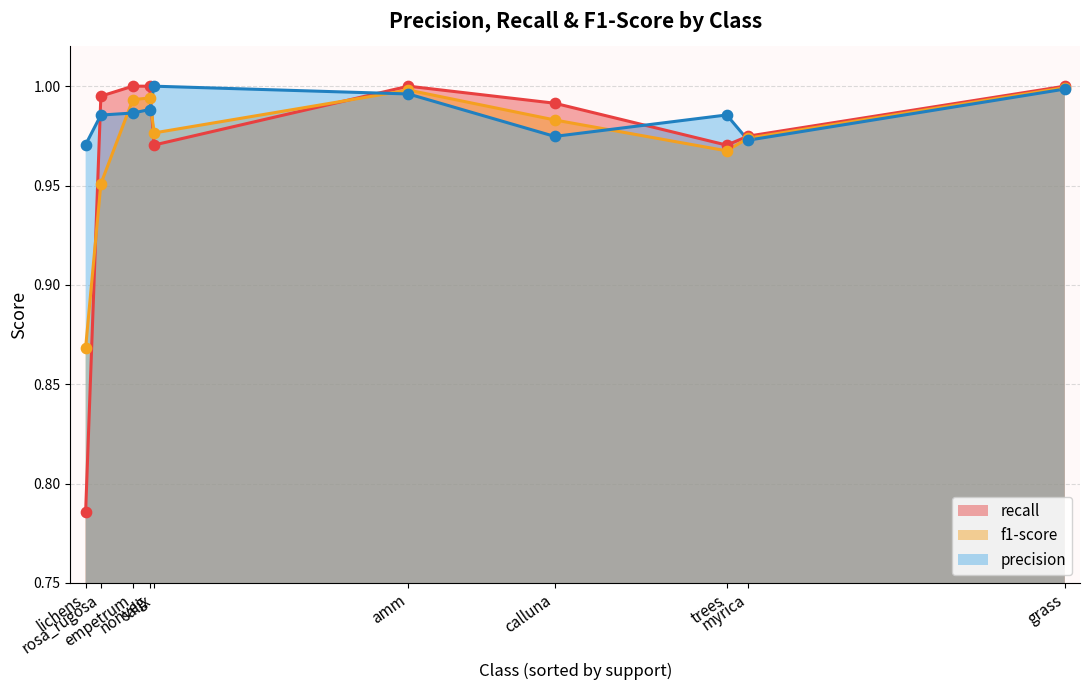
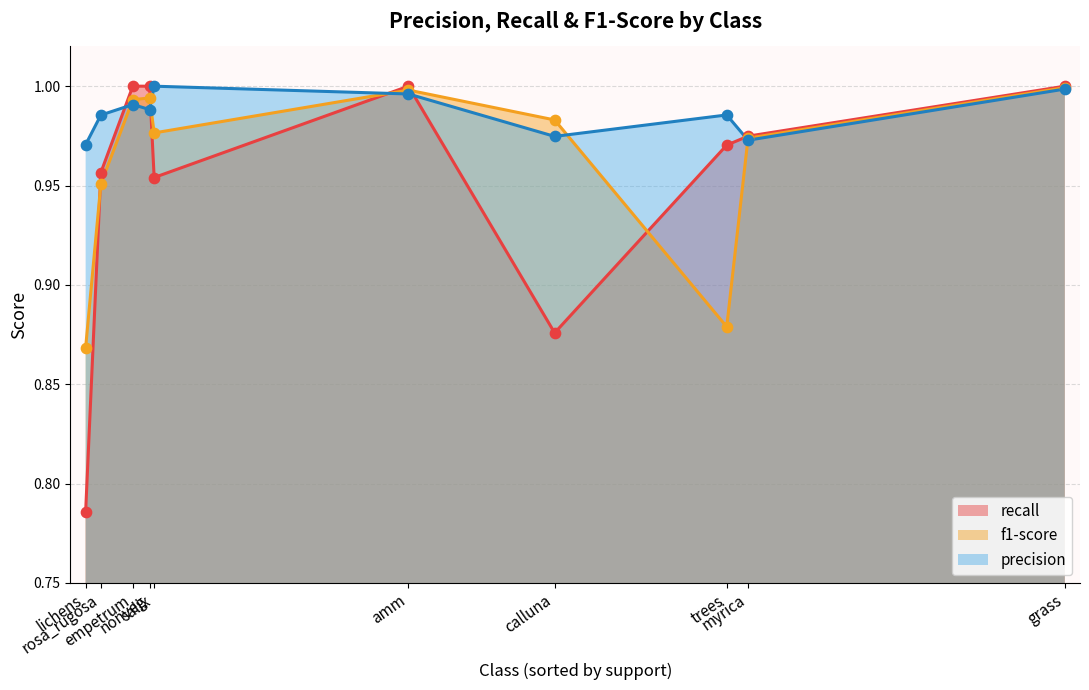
recall, rosa_rugosa: 0.995 -> 0.957
precision, empetrum: 0.986 -> 0.991
recall, salix: 0.970 -> 0.954
recall, calluna: 0.991 -> 0.876
f1-score, trees: 0.967 -> 0.879
